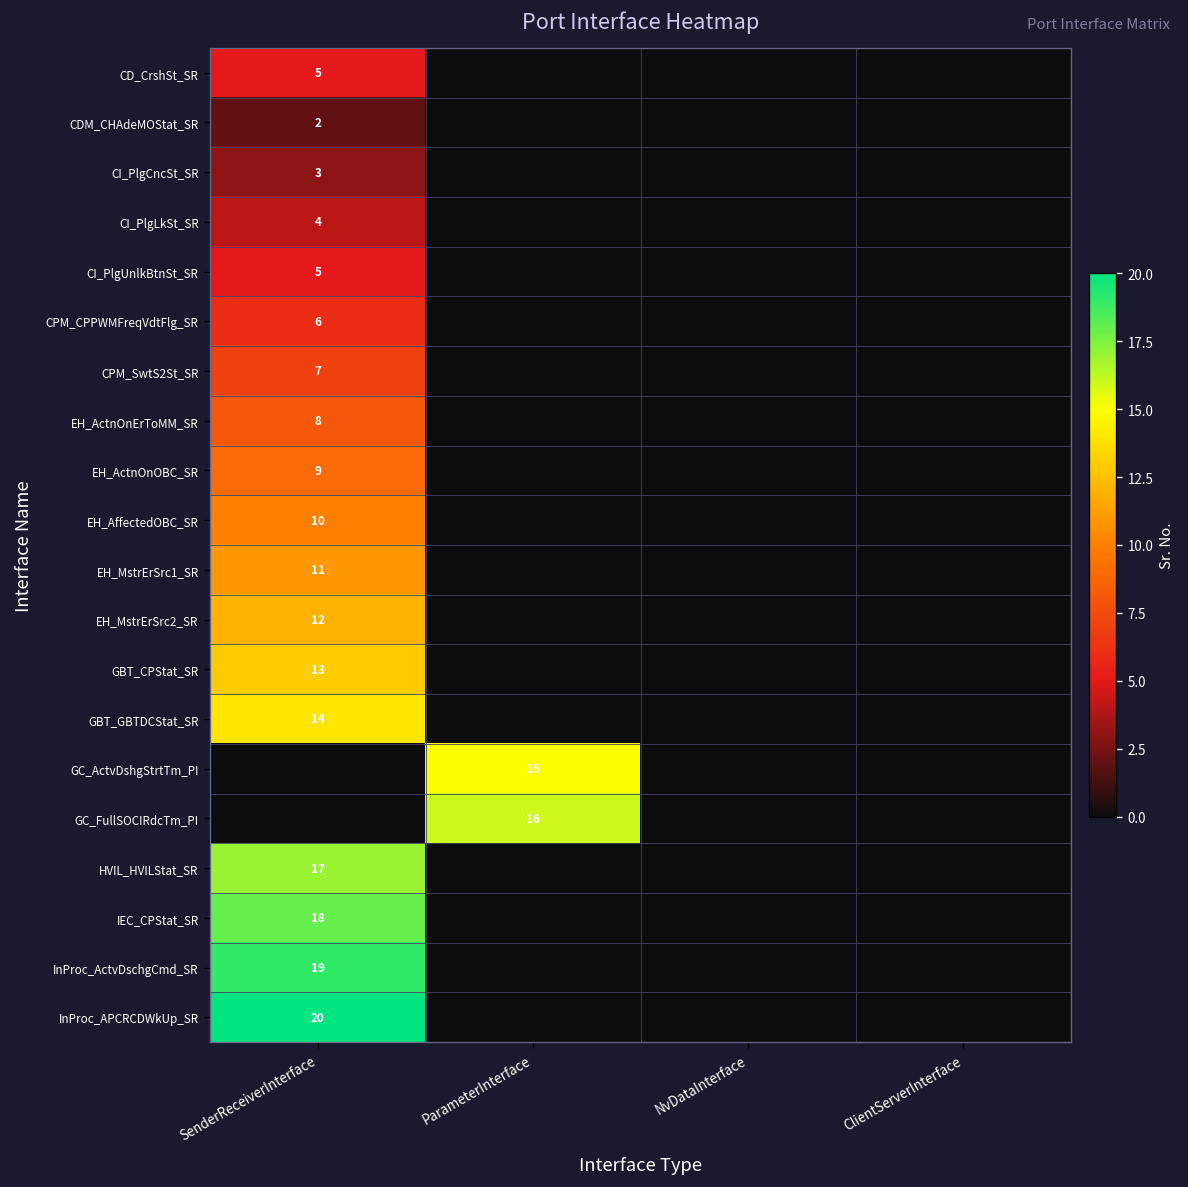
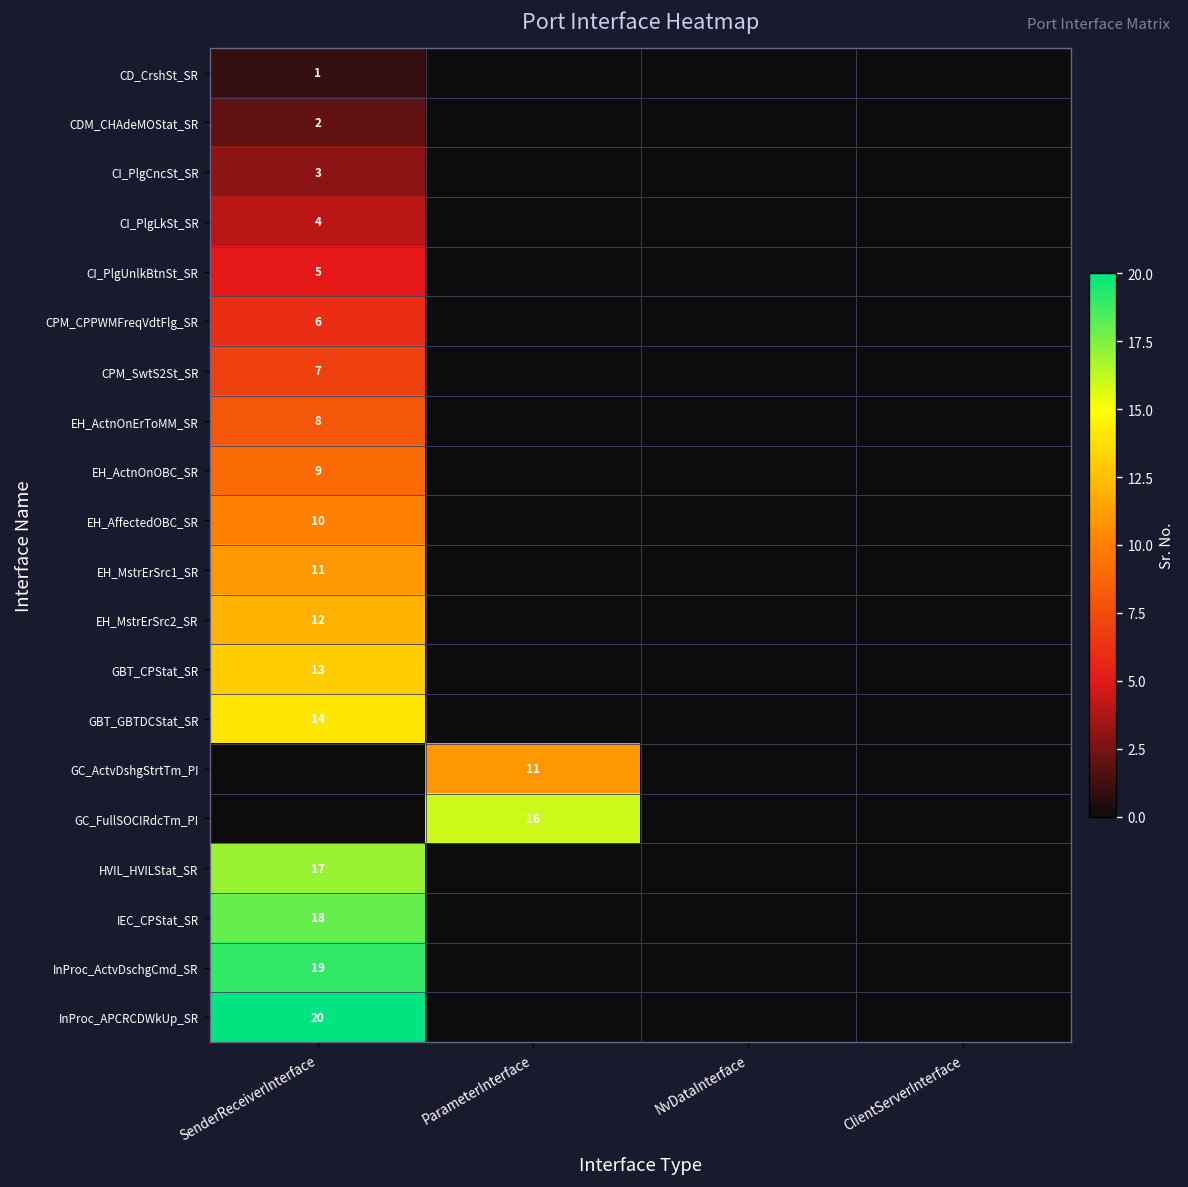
CD_CrshSt_SR, SenderReceiverInterface: 5 -> 1
GC_ActvDshgStrtTm_PI, ParameterInterface: 15 -> 11
